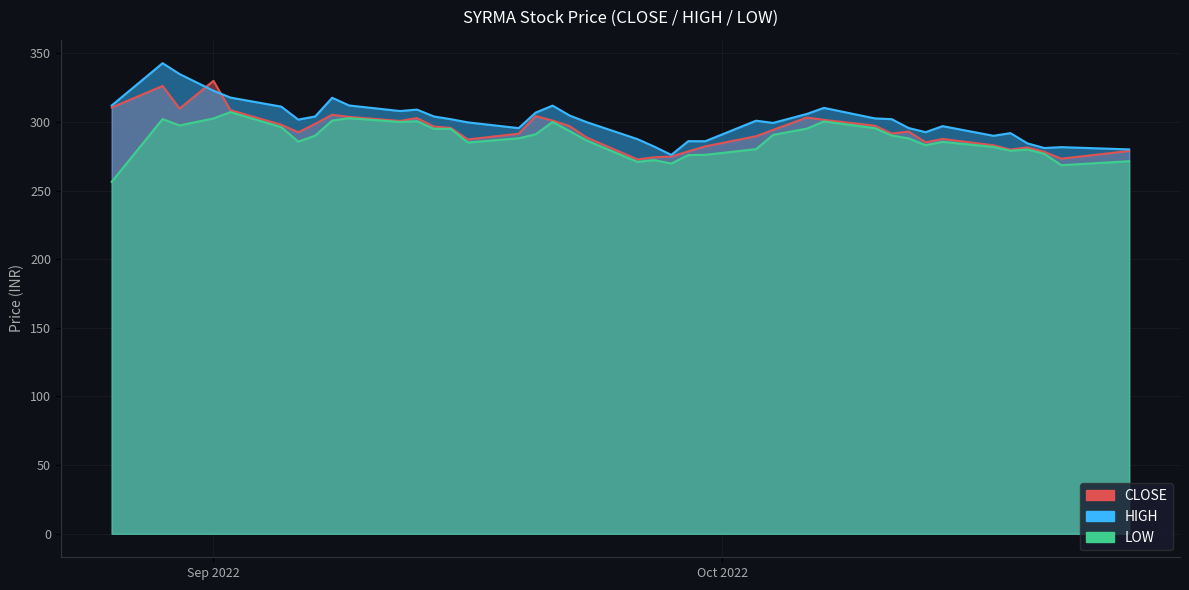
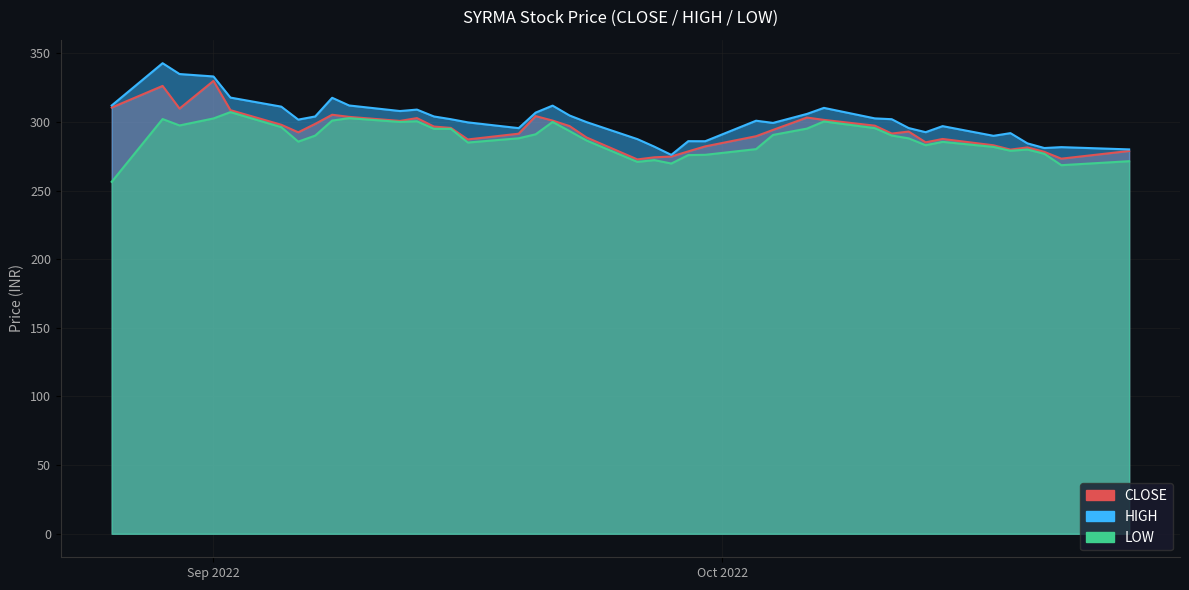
HIGH, Sep 2022: 323 -> 333
